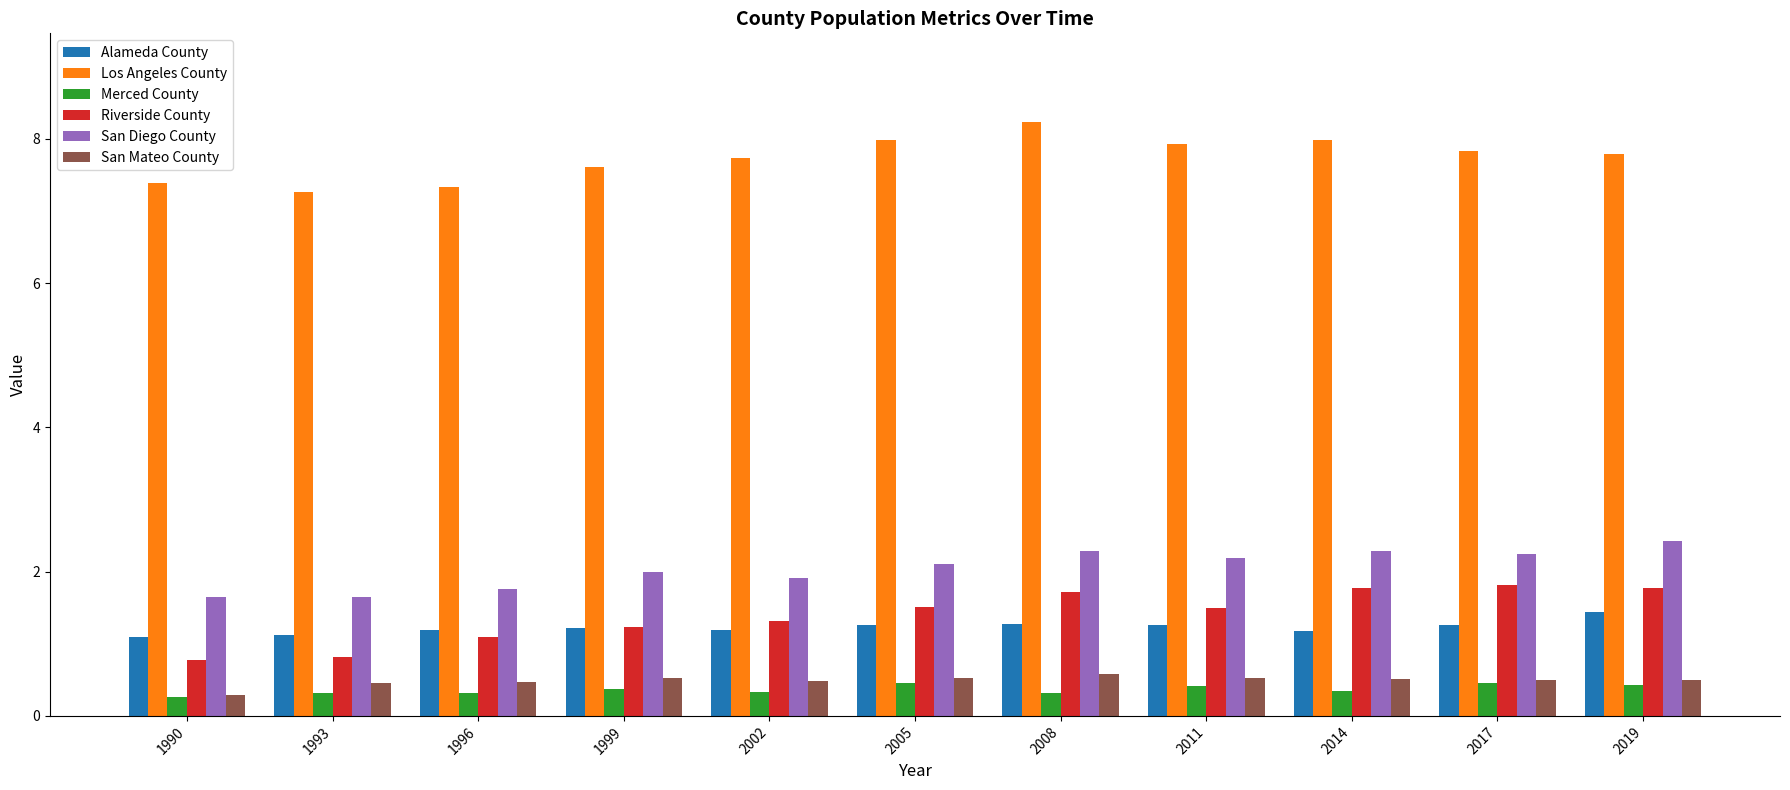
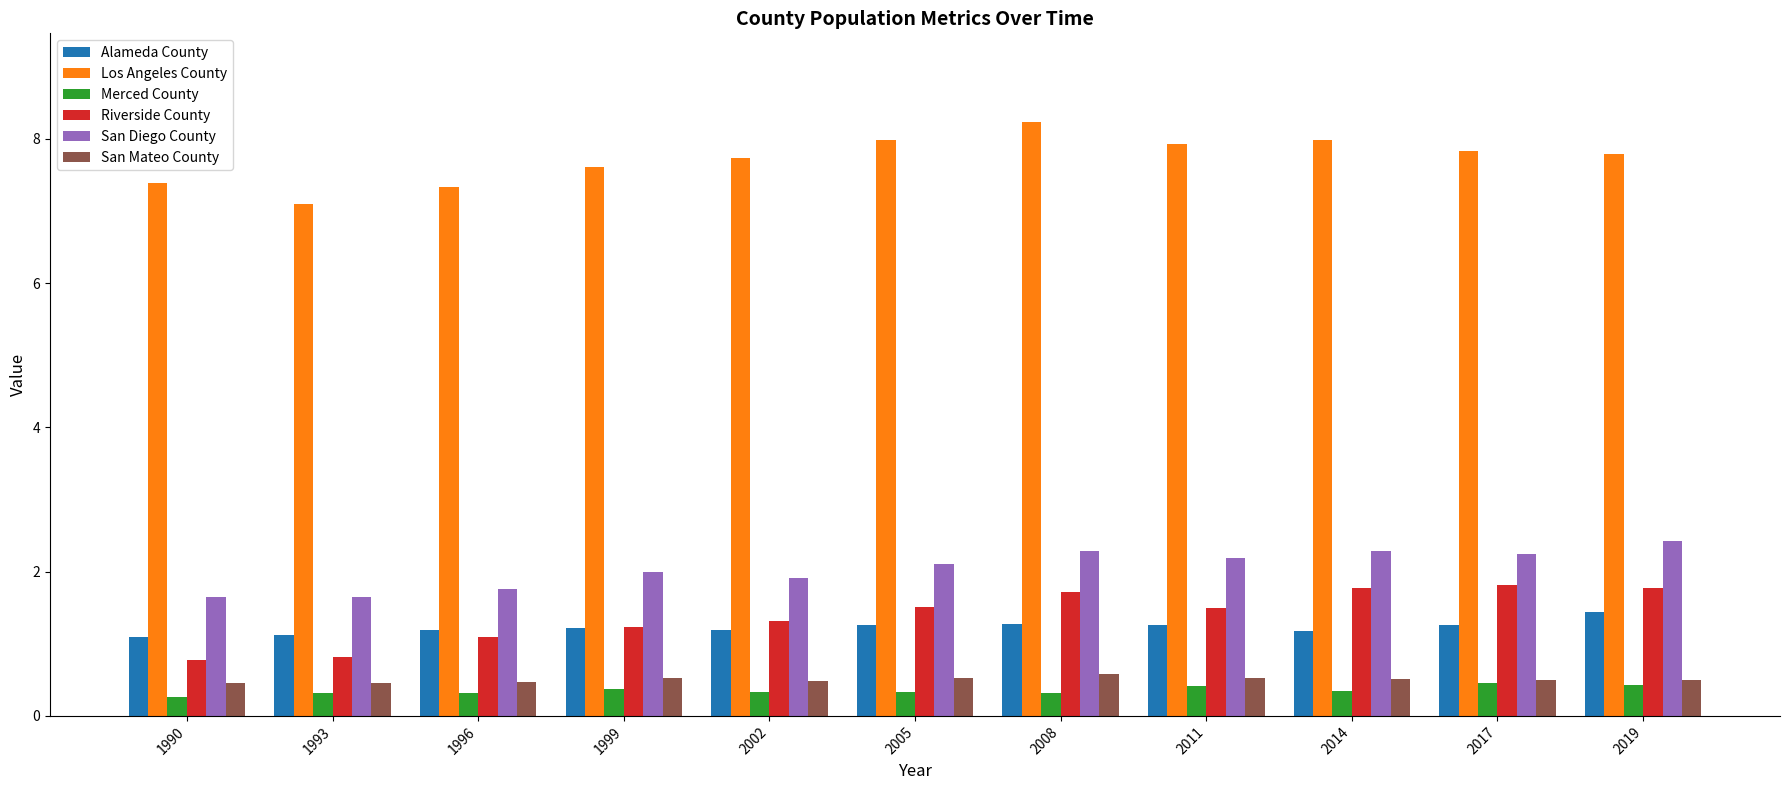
San Mateo County, 1990: 0.3 -> 0.5
Los Angeles County, 1993: 7.3 -> 7.1
Merced County, 2005: 0.5 -> 0.3
